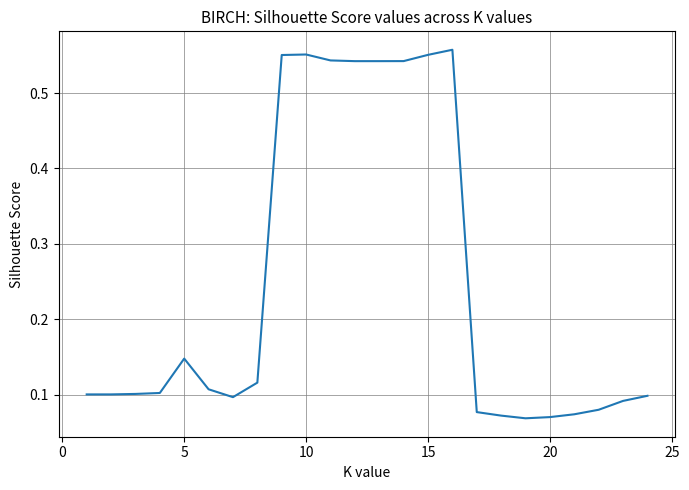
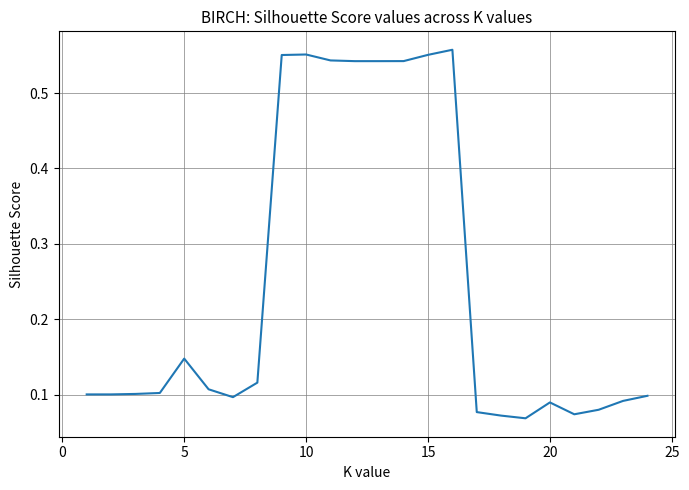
20: 0.07 -> 0.09
